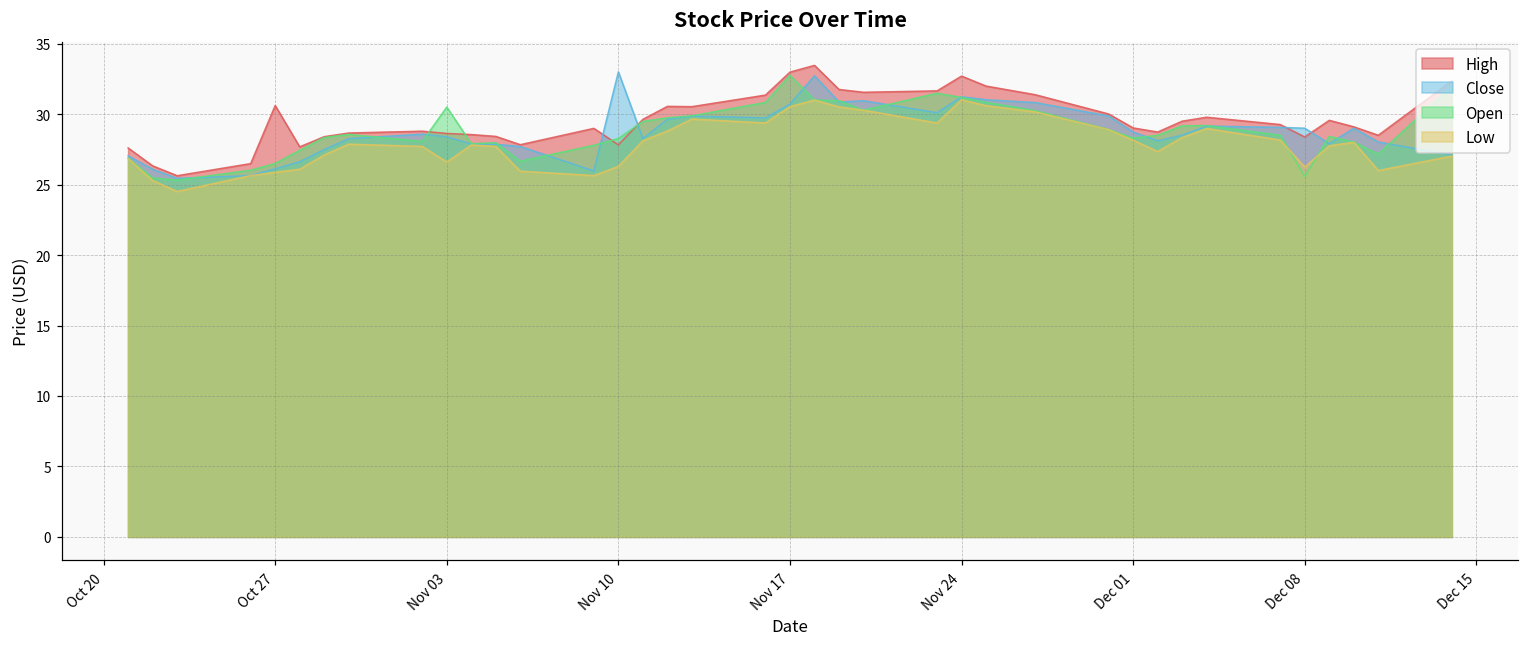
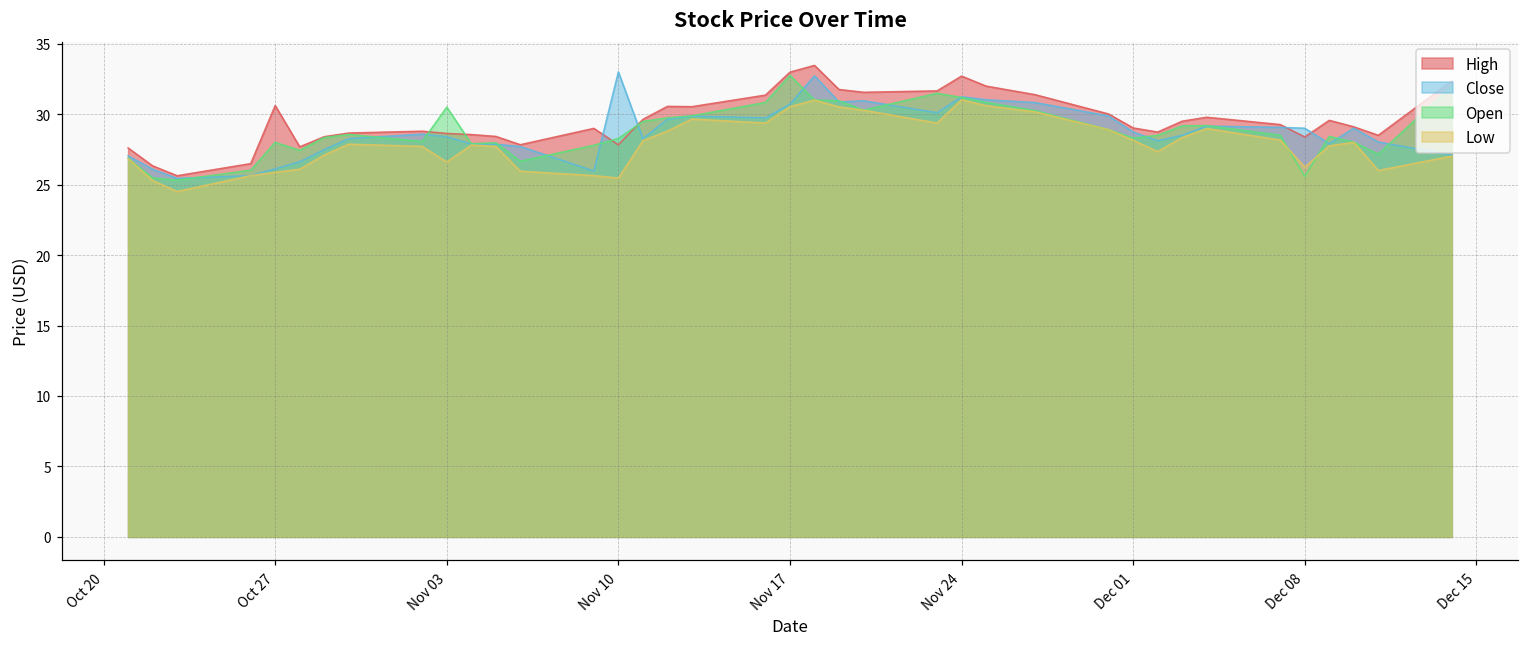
Open, Oct 27: 26.5 -> 28.0
Low, Nov 10: 26.3 -> 25.5
